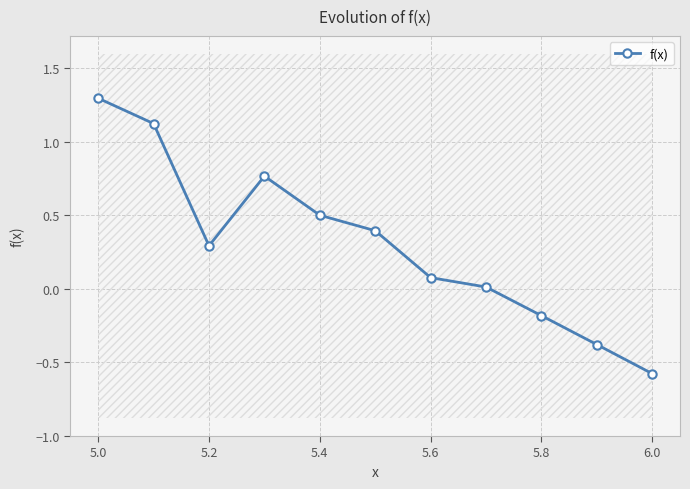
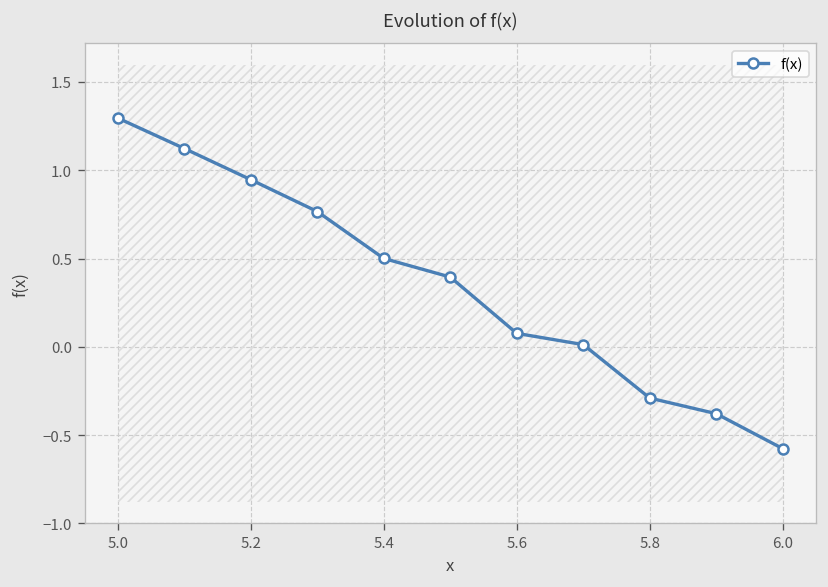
f(x), 5.2: 0.29 -> 0.95
f(x), 5.8: -0.18 -> -0.29
